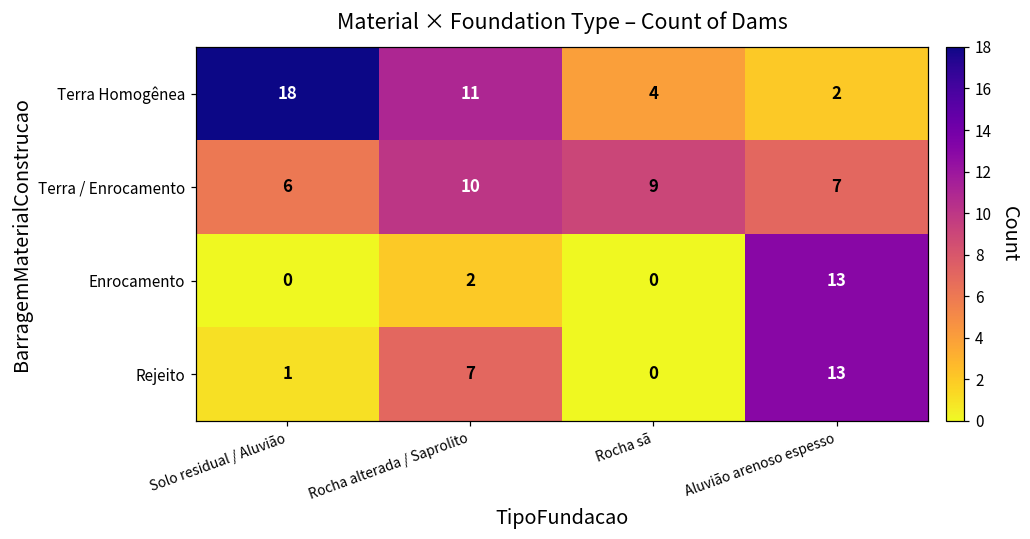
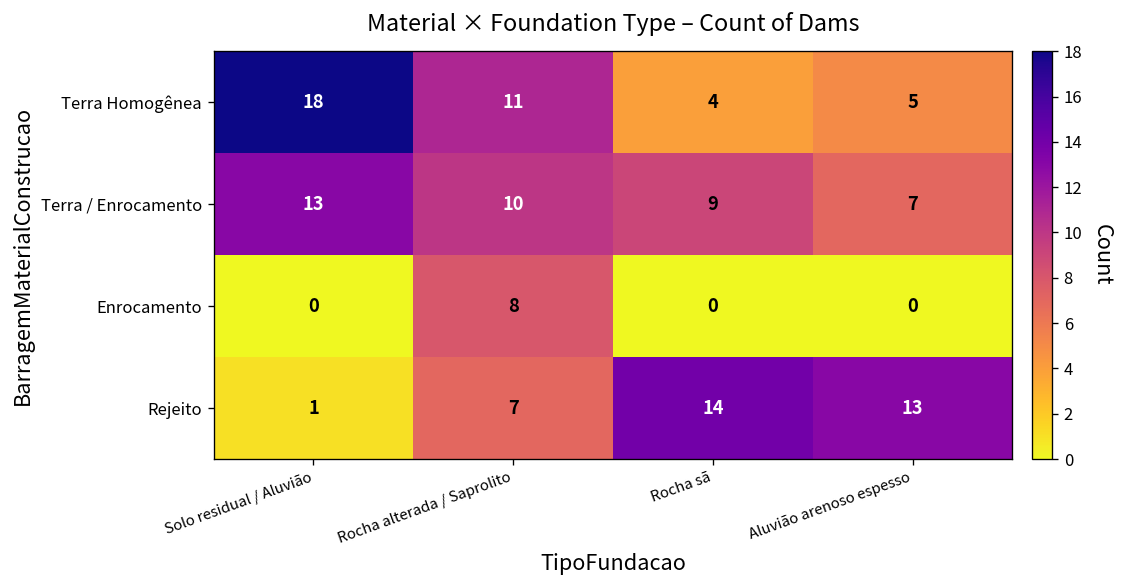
Terra Homogênea, Aluvião arenoso espesso: 2 -> 5
Terra / Enrocamento, Solo residual / Aluvião: 6 -> 13
Enrocamento, Rocha alterada / Saprolito: 2 -> 8
Enrocamento, Aluvião arenoso espesso: 13 -> 0
Rejeito, Rocha sã: 0 -> 14
